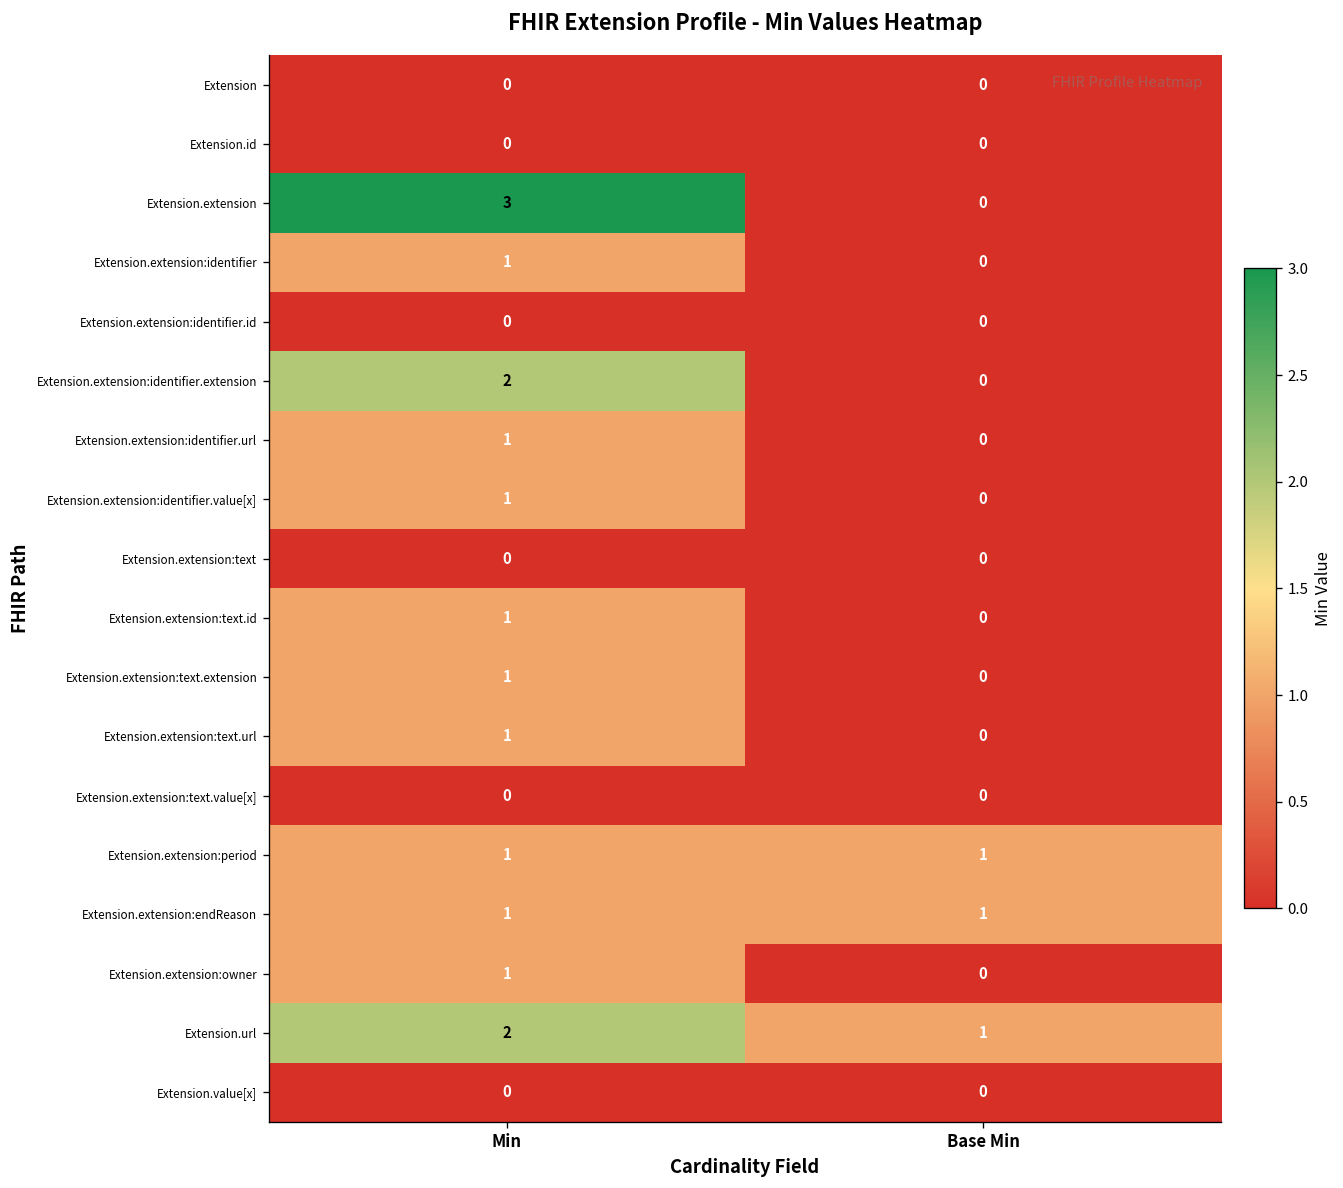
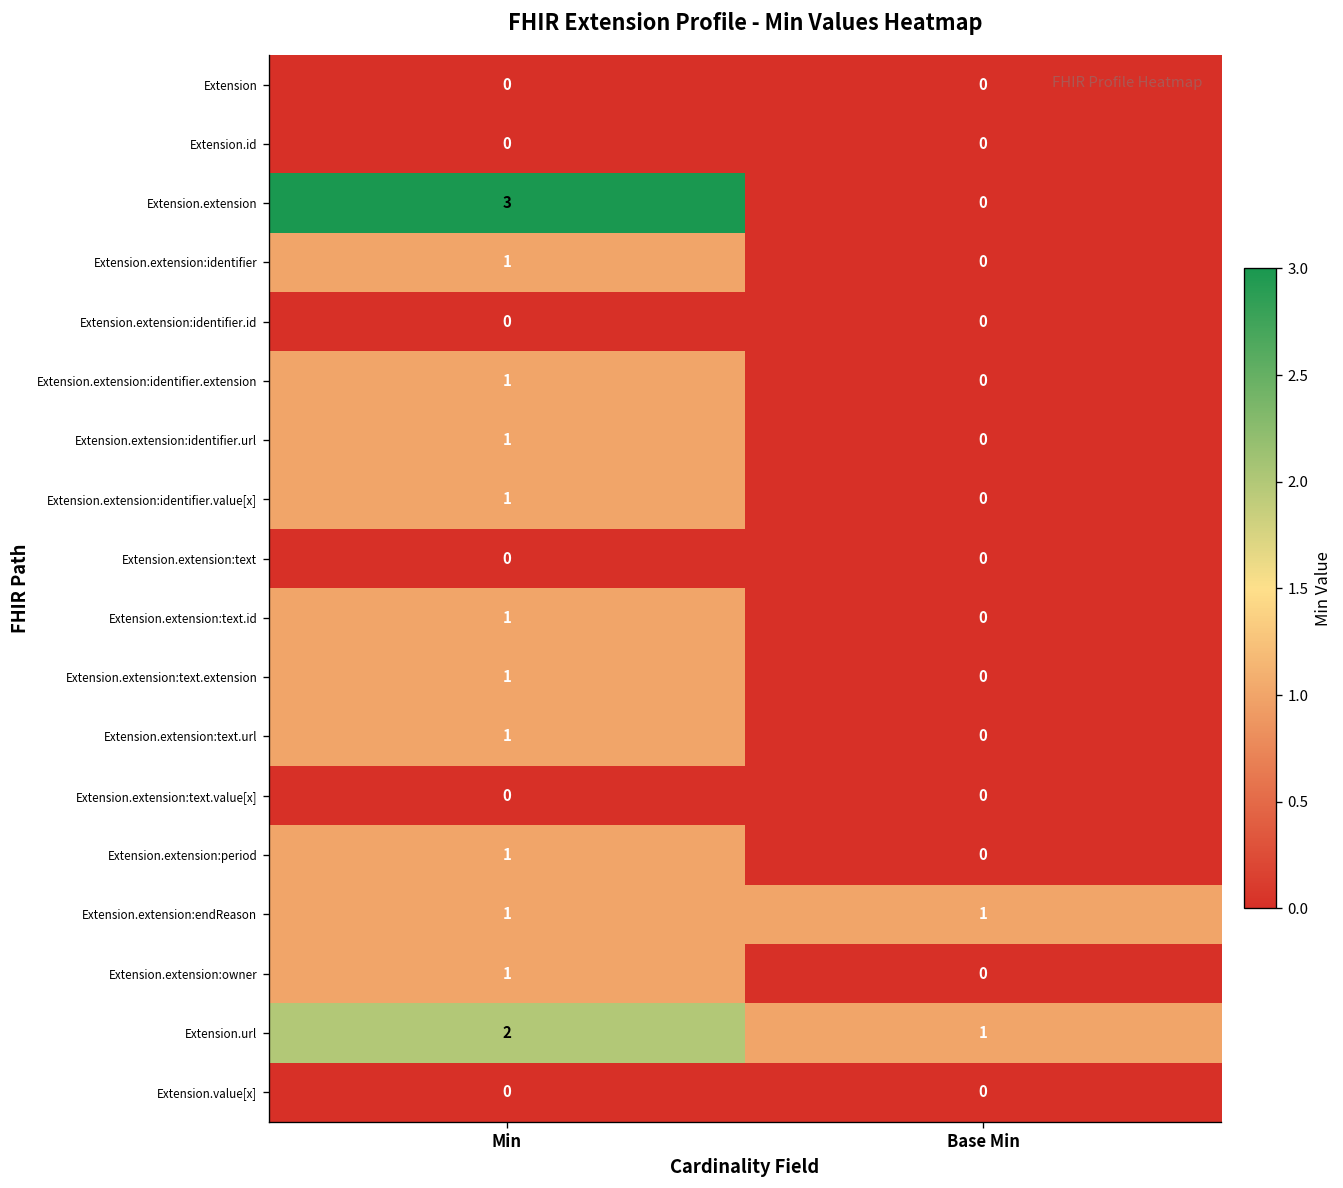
Extension.extension:identifier.extension, Min: 2 -> 1
Extension.extension:period, Base Min: 1 -> 0
